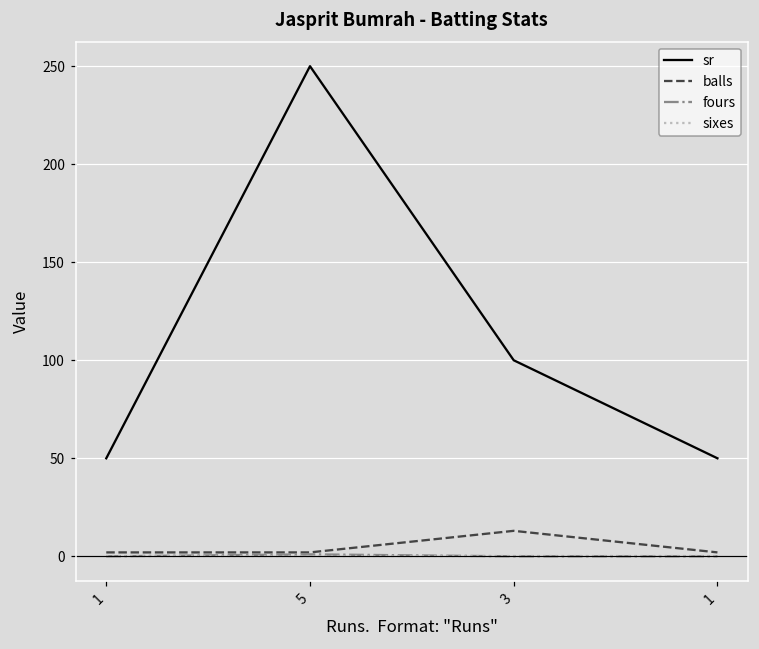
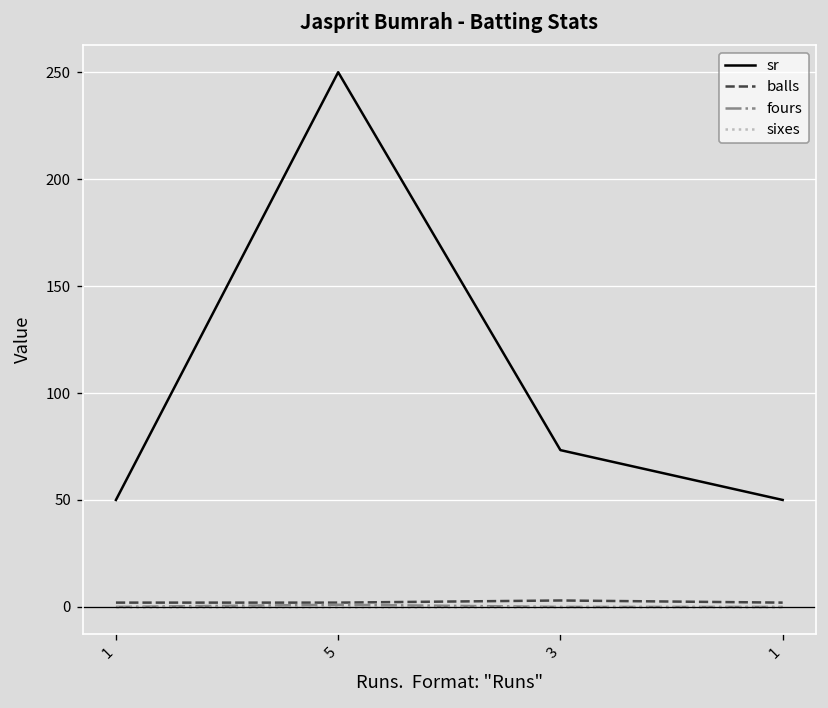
sr, 3: 100 -> 73
balls, 3: 13 -> 3
